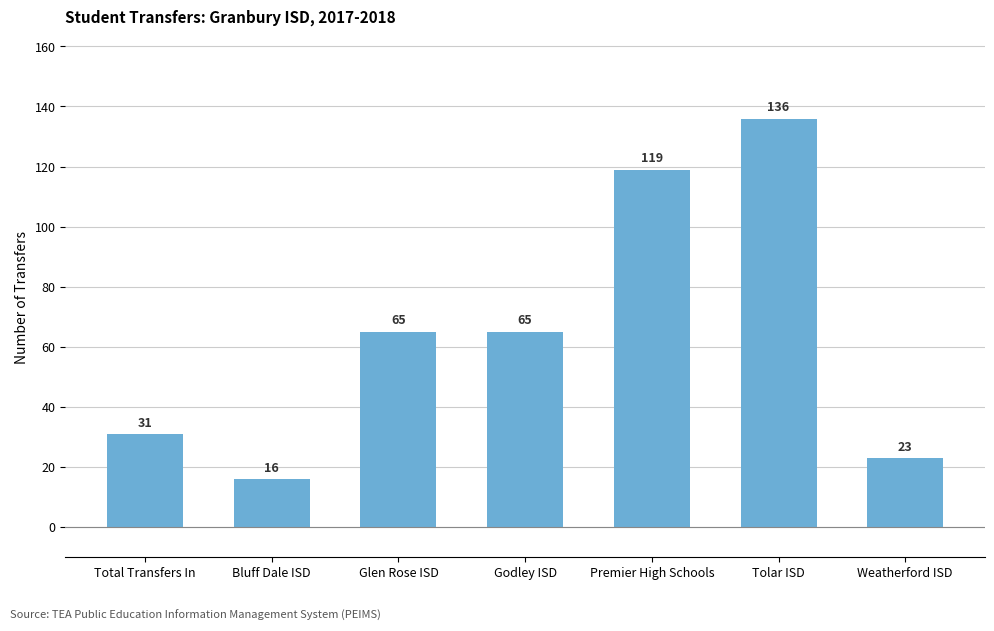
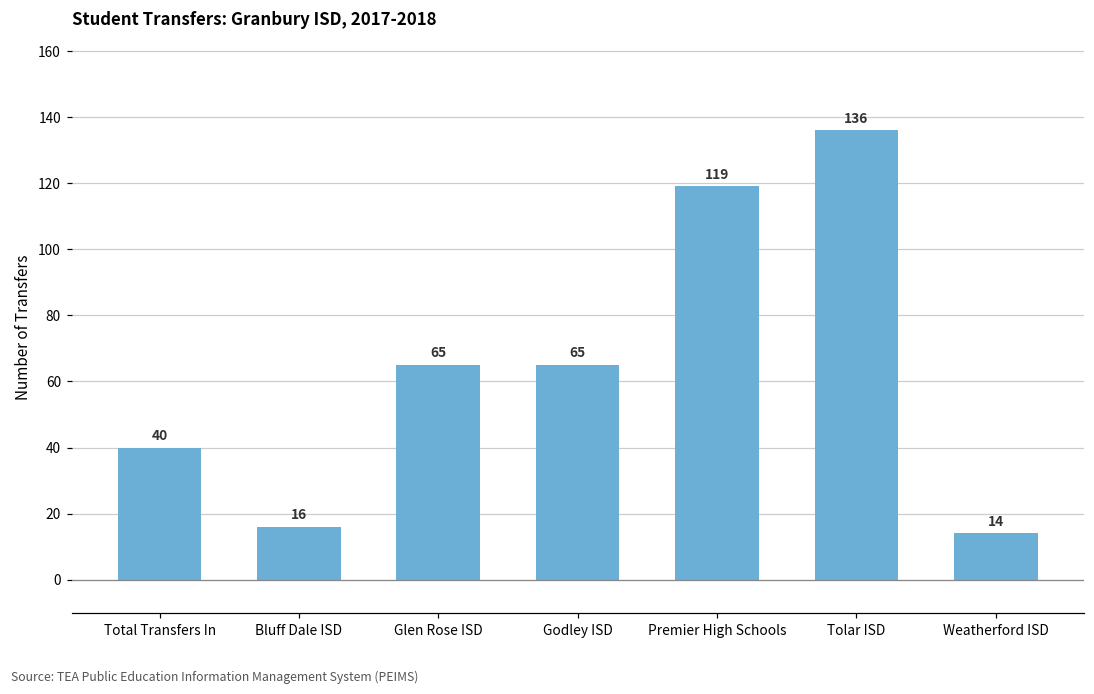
Total Transfers In: 31 -> 40
Weatherford ISD: 23 -> 14
